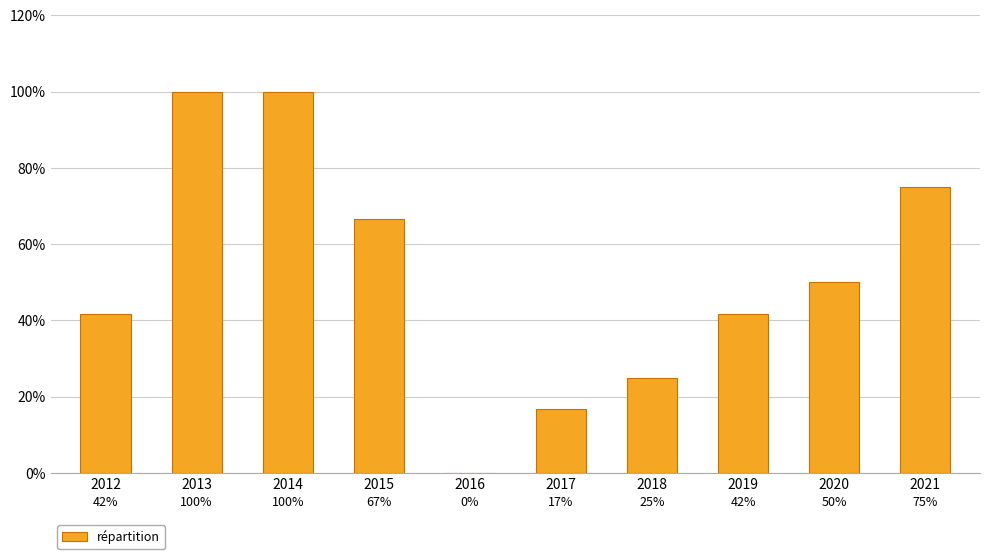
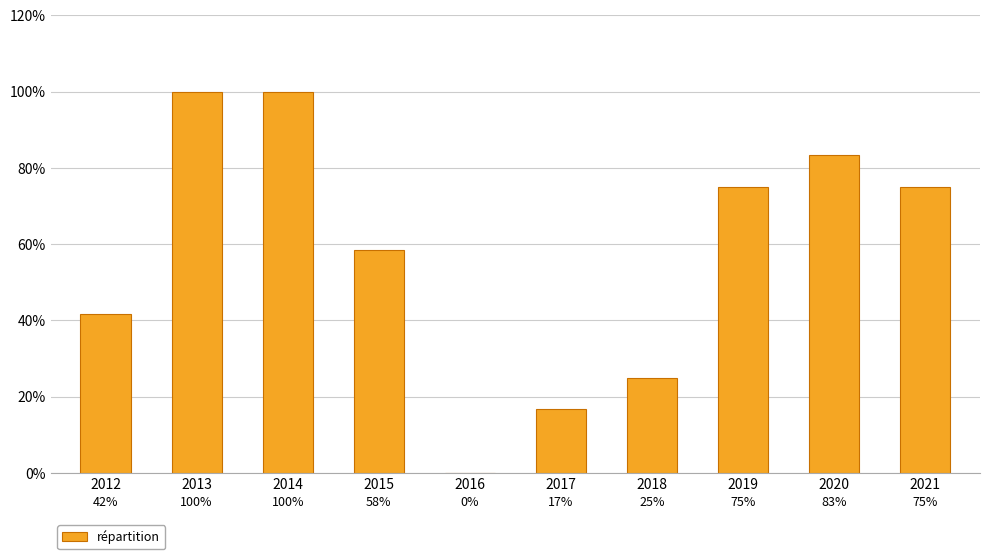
2015: 67% -> 58%
2019: 42% -> 75%
2020: 50% -> 83%
